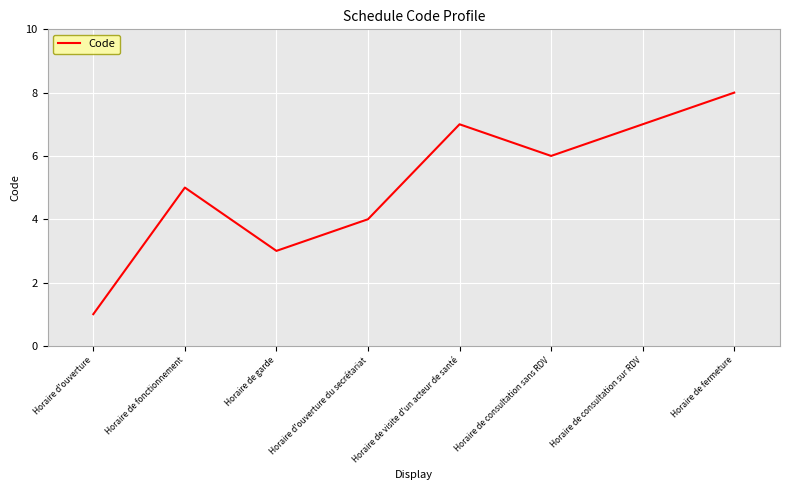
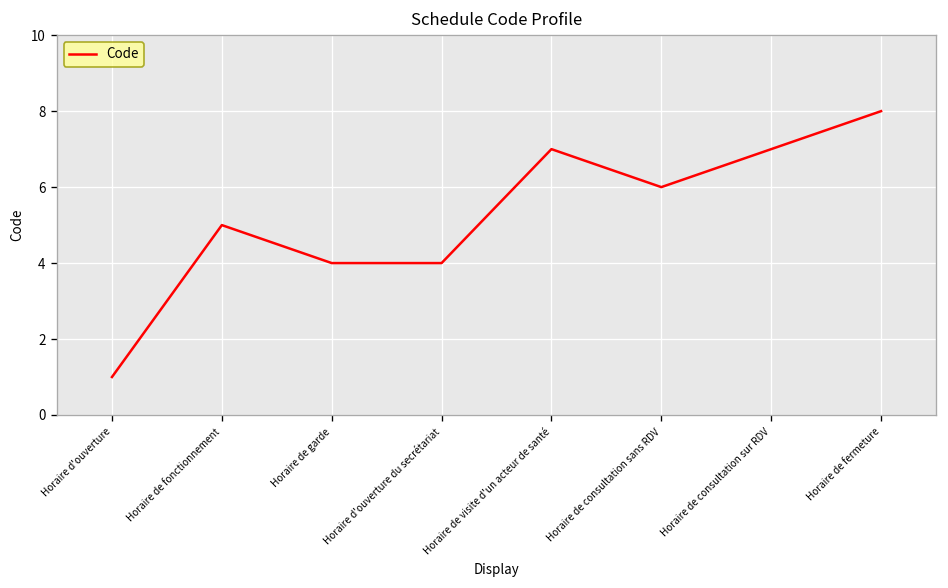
Horaire de garde: 3 -> 4
